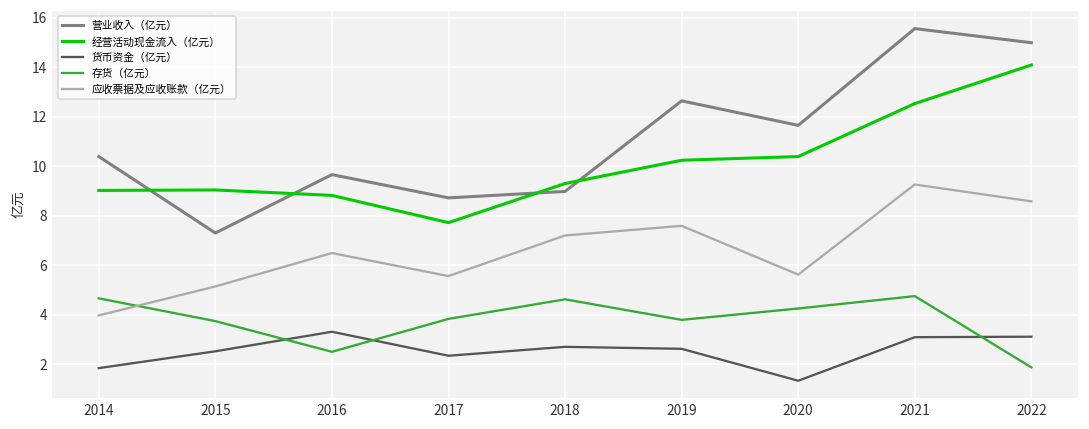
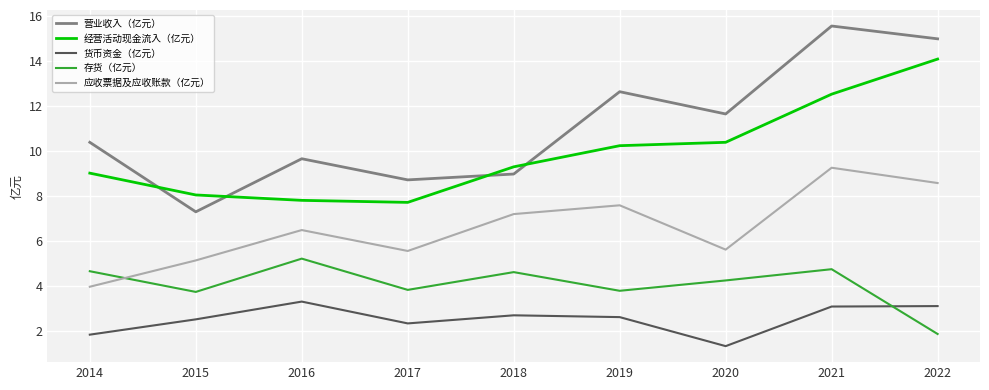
经营活动现金流入（亿元）, 2015: 9.1 -> 8.1
经营活动现金流入（亿元）, 2016: 8.8 -> 7.8
存货（亿元）, 2016: 2.5 -> 5.2
